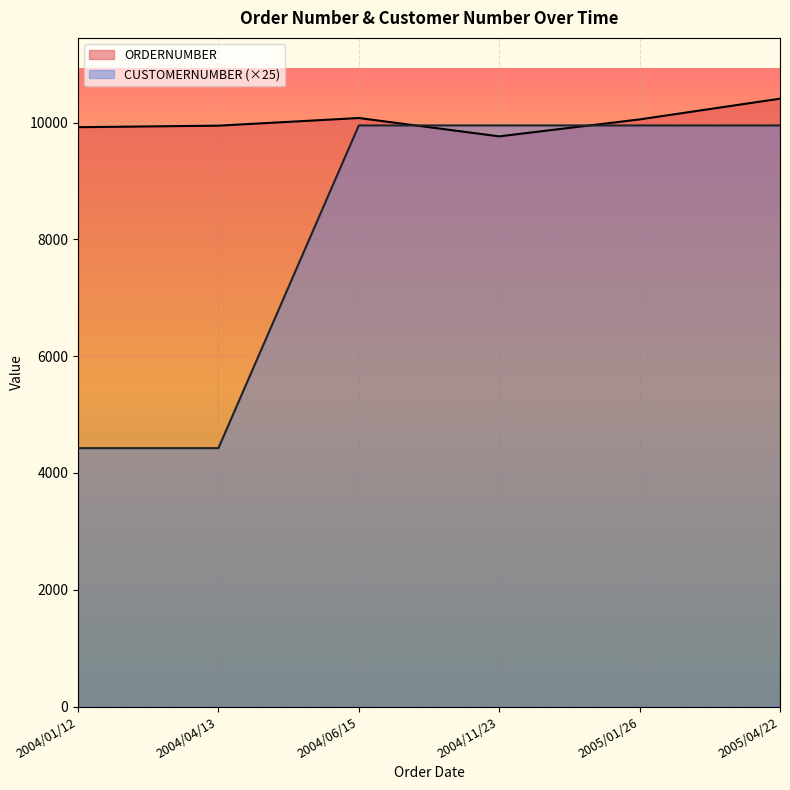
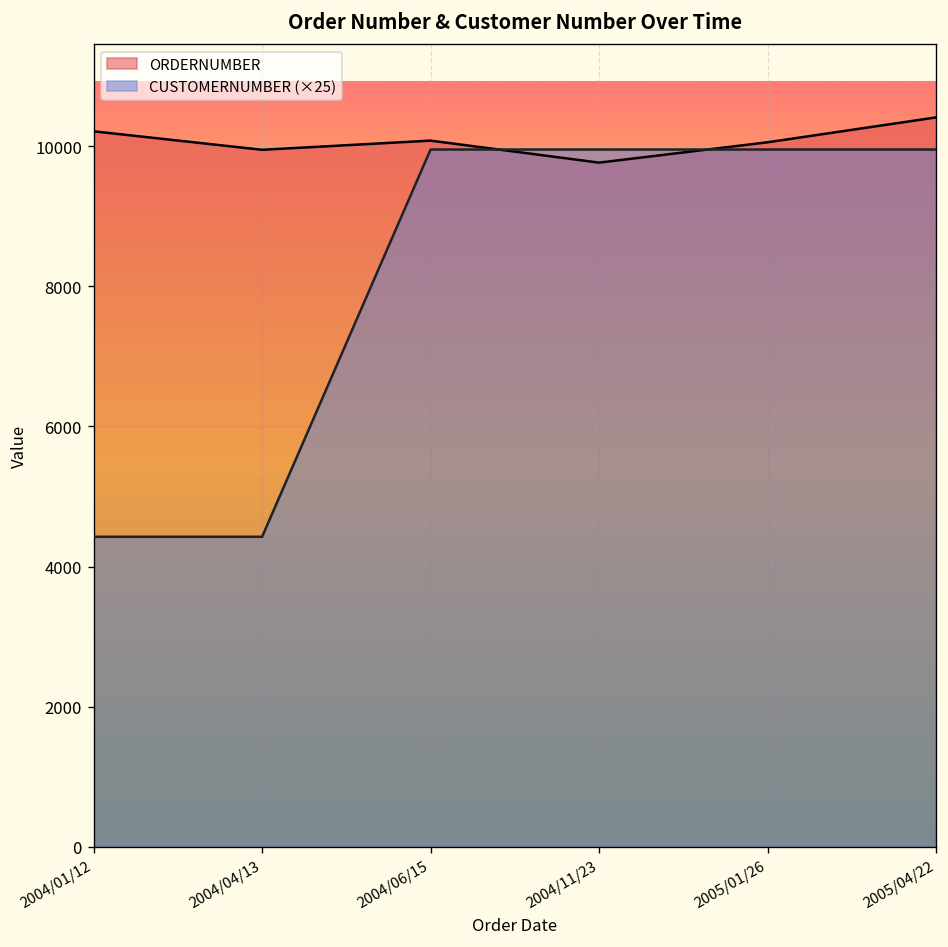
ORDERNUMBER, 2004/01/12: 9900 -> 10200
